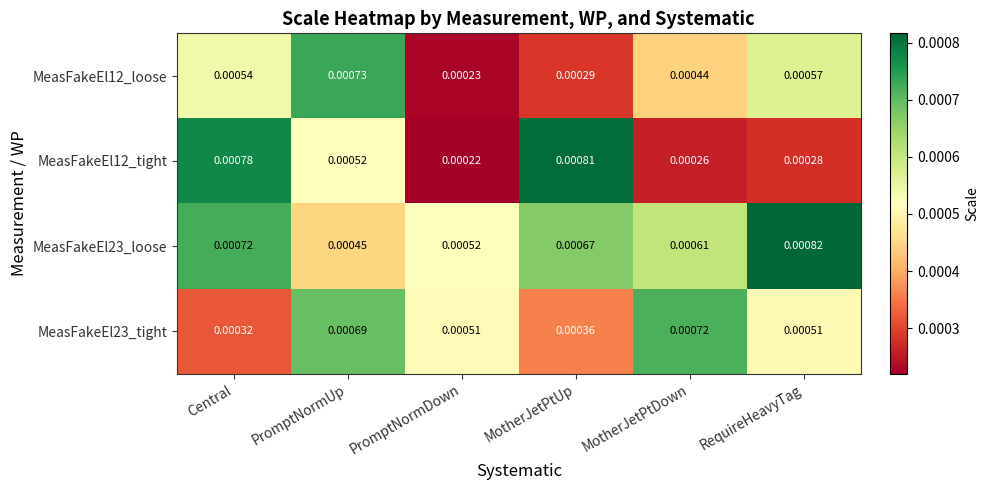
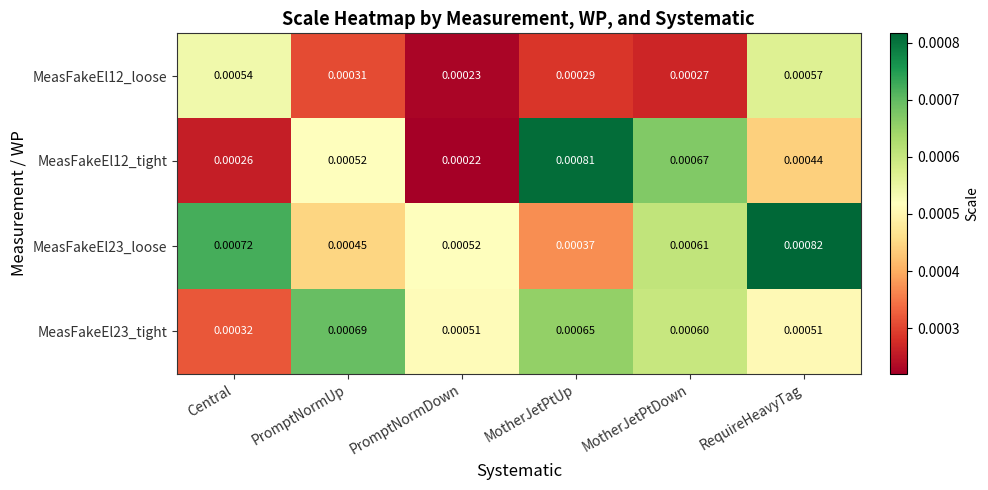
MeasFakeEl12_loose, PromptNormUp: 0.00073 -> 0.00031
MeasFakeEl12_loose, MotherJetPtDown: 0.00044 -> 0.00027
MeasFakeEl12_tight, Central: 0.00078 -> 0.00026
MeasFakeEl12_tight, MotherJetPtDown: 0.00026 -> 0.00067
MeasFakeEl12_tight, RequireHeavyTag: 0.00028 -> 0.00044
MeasFakeEl23_loose, MotherJetPtUp: 0.00067 -> 0.00037
MeasFakeEl23_tight, MotherJetPtUp: 0.00036 -> 0.00065
MeasFakeEl23_tight, MotherJetPtDown: 0.00072 -> 0.00060
